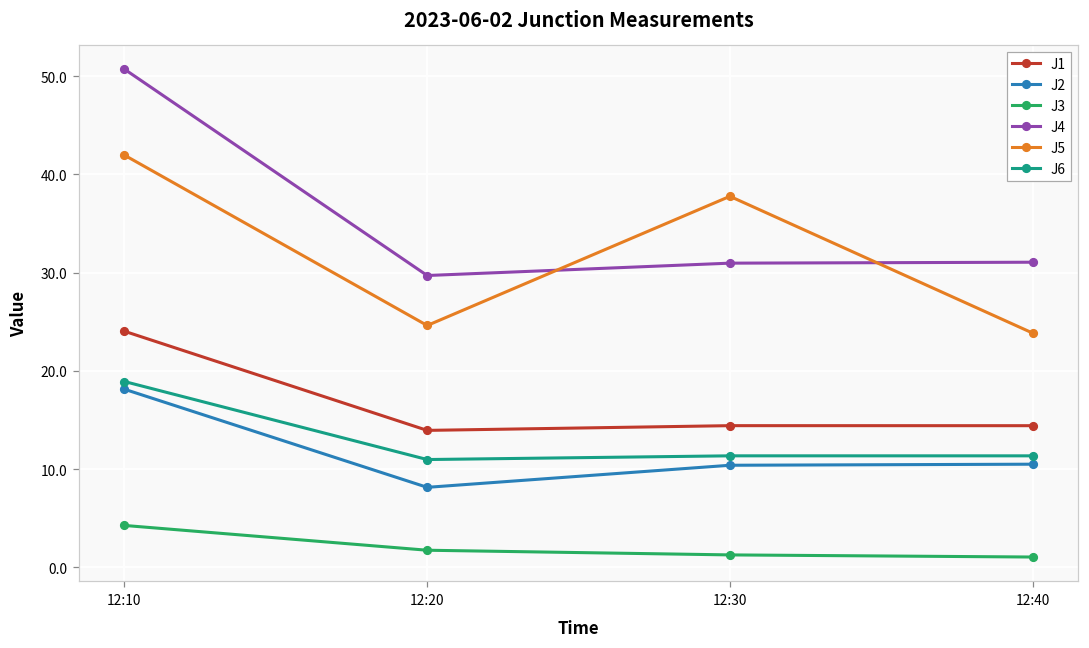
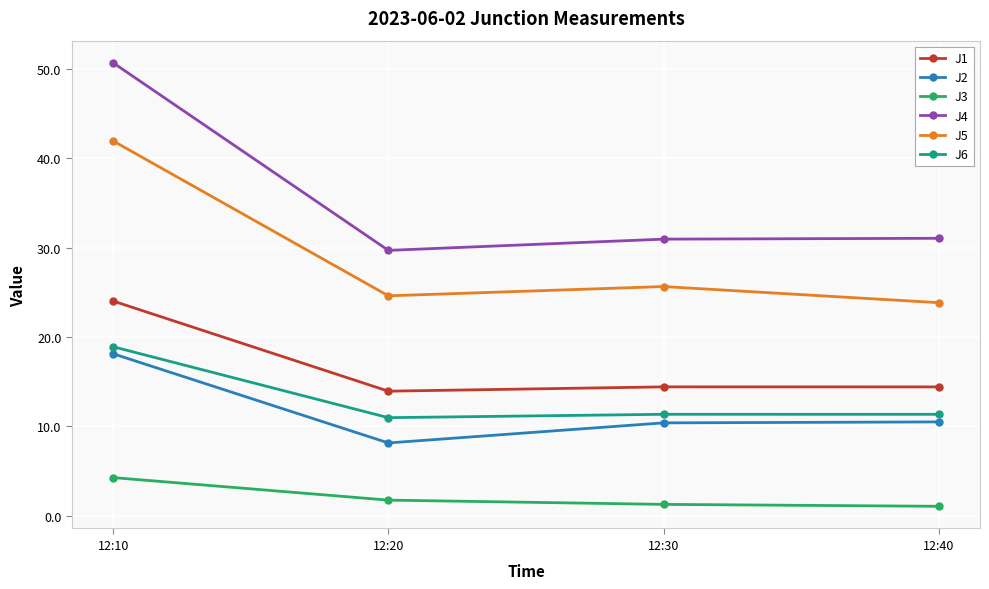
J5, 12:30: 38 -> 26
